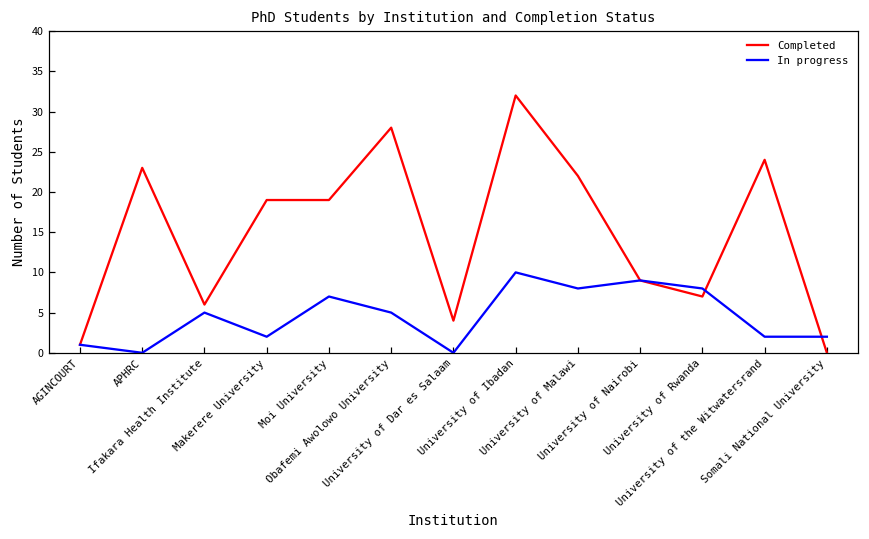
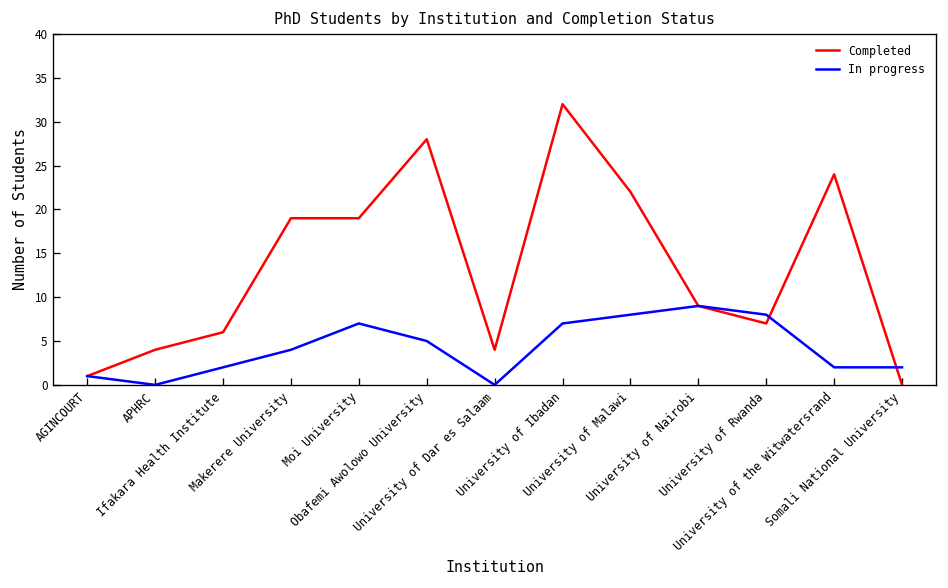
Completed, APHRC: 23 -> 4
In progress, Ifakara Health Institute: 5 -> 2
In progress, Makerere University: 2 -> 4
In progress, University of Ibadan: 10 -> 7
